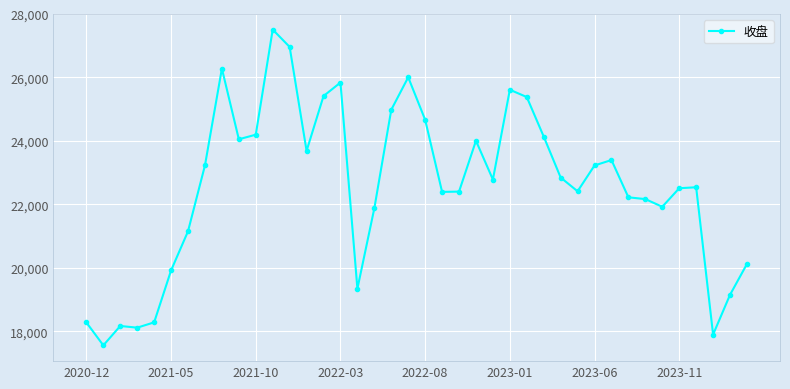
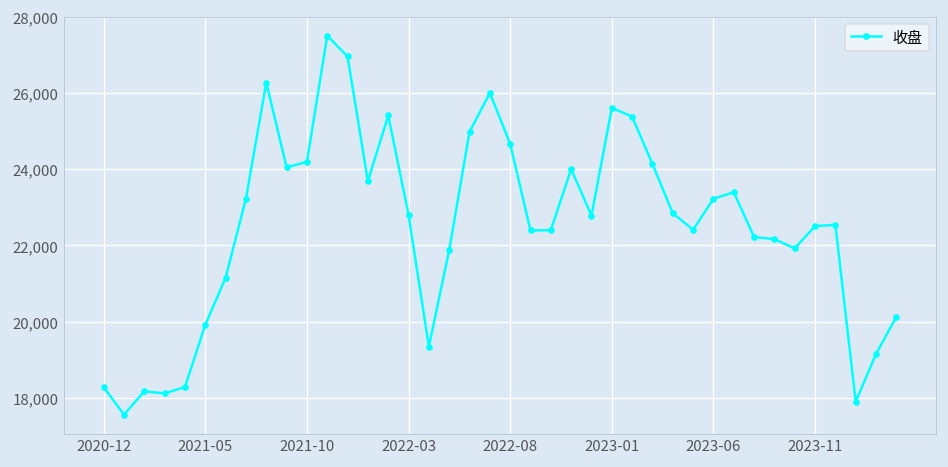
2022-03: 25,800 -> 22,800
